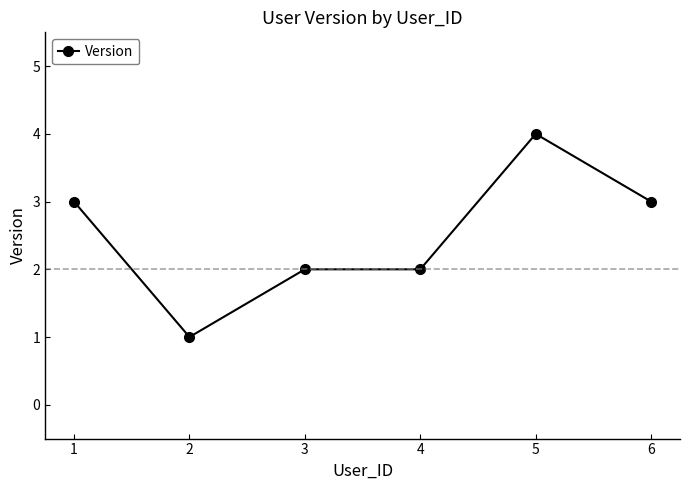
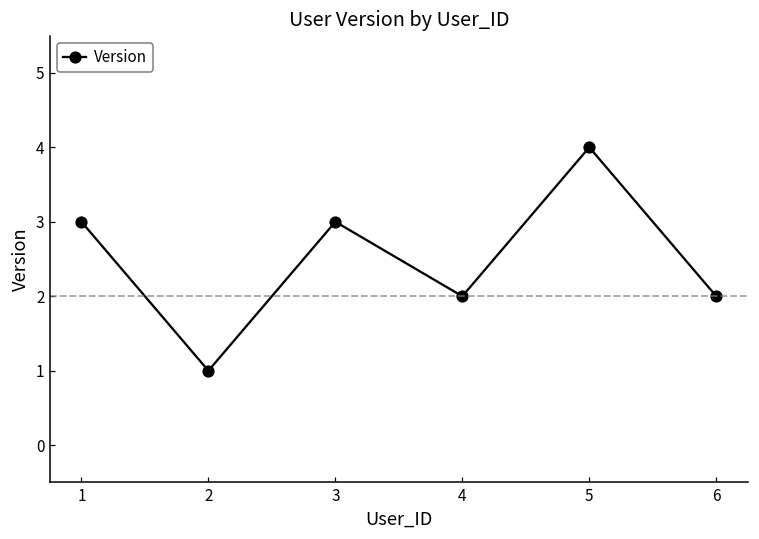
3: 2 -> 3
6: 3 -> 2
